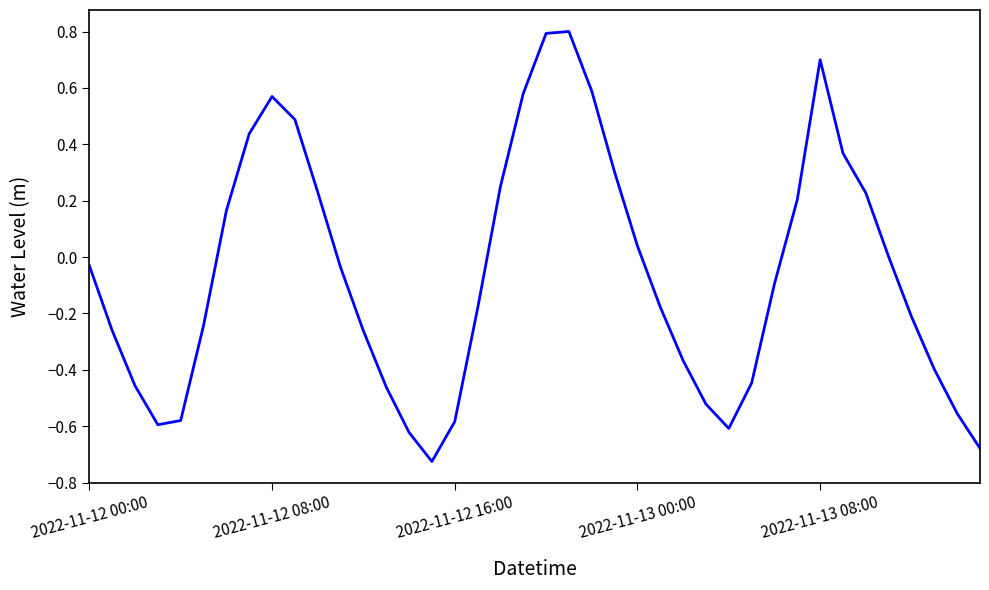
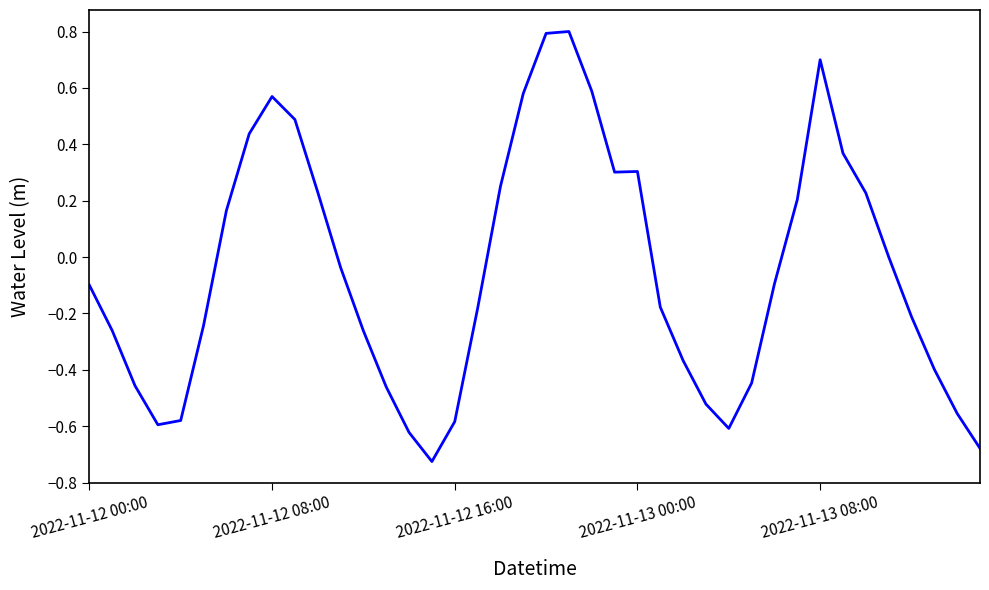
2022-11-12 00:00: -0.03 -> -0.10
2022-11-13 00:00: 0.04 -> 0.30
